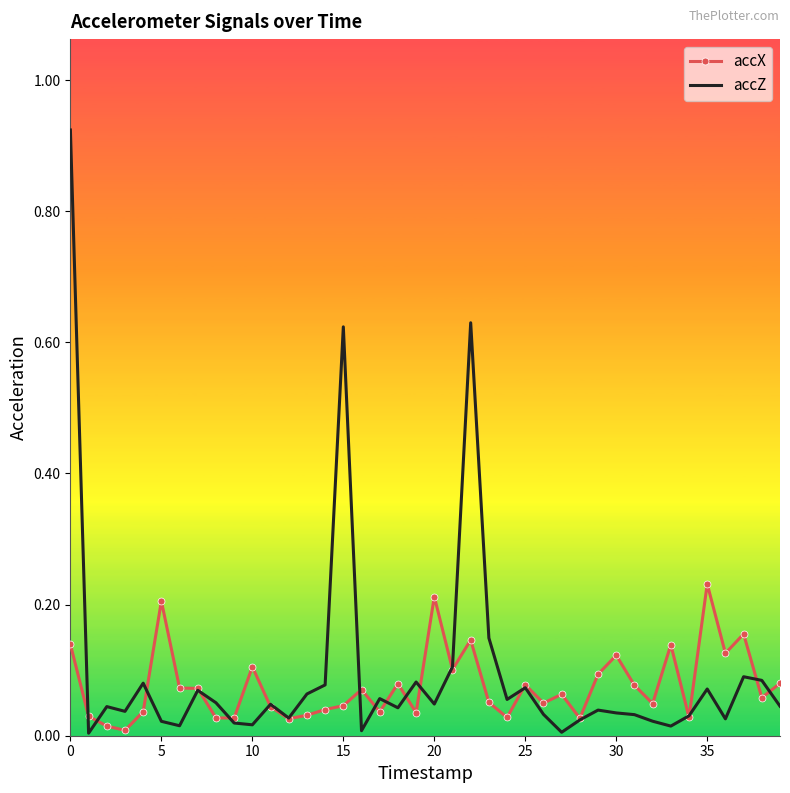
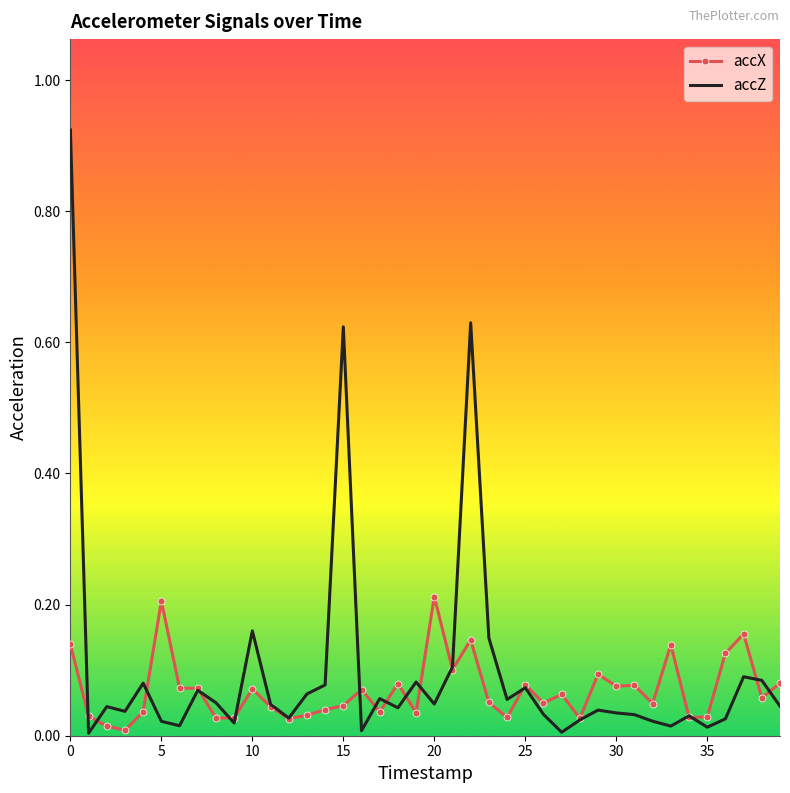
accX, 10: 0.11 -> 0.07
accZ, 10: 0.02 -> 0.16
accX, 30: 0.12 -> 0.08
accX, 35: 0.23 -> 0.03
accZ, 35: 0.07 -> 0.01
